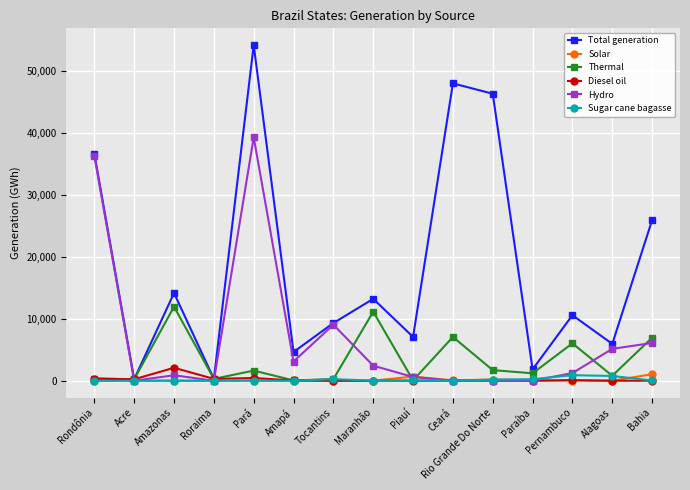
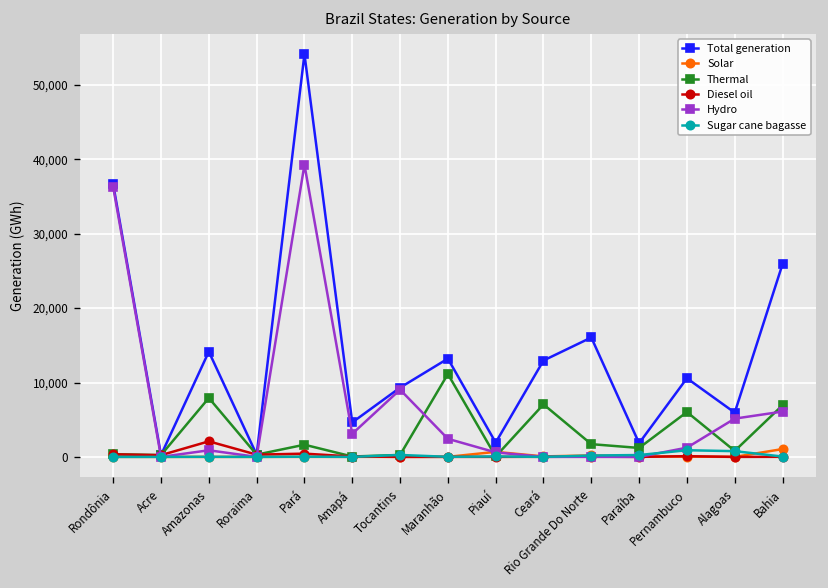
Thermal, Amazonas: 12,000 -> 8,000
Total generation, Piauí: 7,000 -> 2,000
Total generation, Ceará: 48,000 -> 13,000
Total generation, Rio Grande Do Norte: 46,000 -> 16,000
